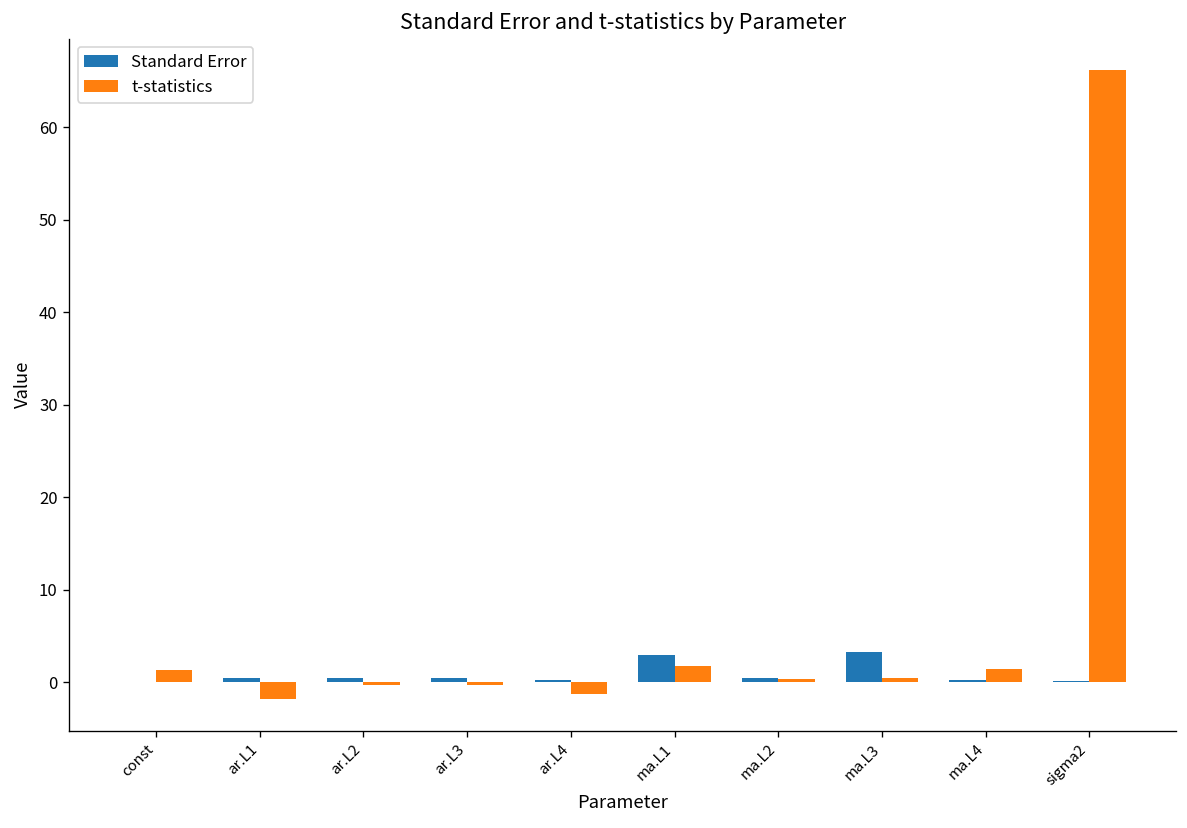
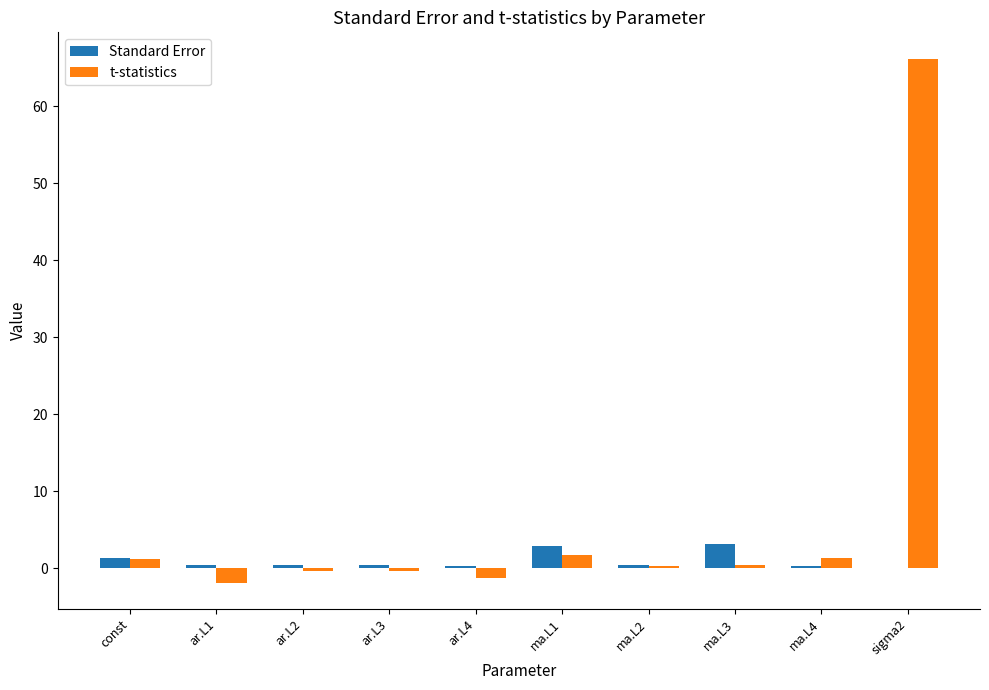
Standard Error, const: 0 -> 1
